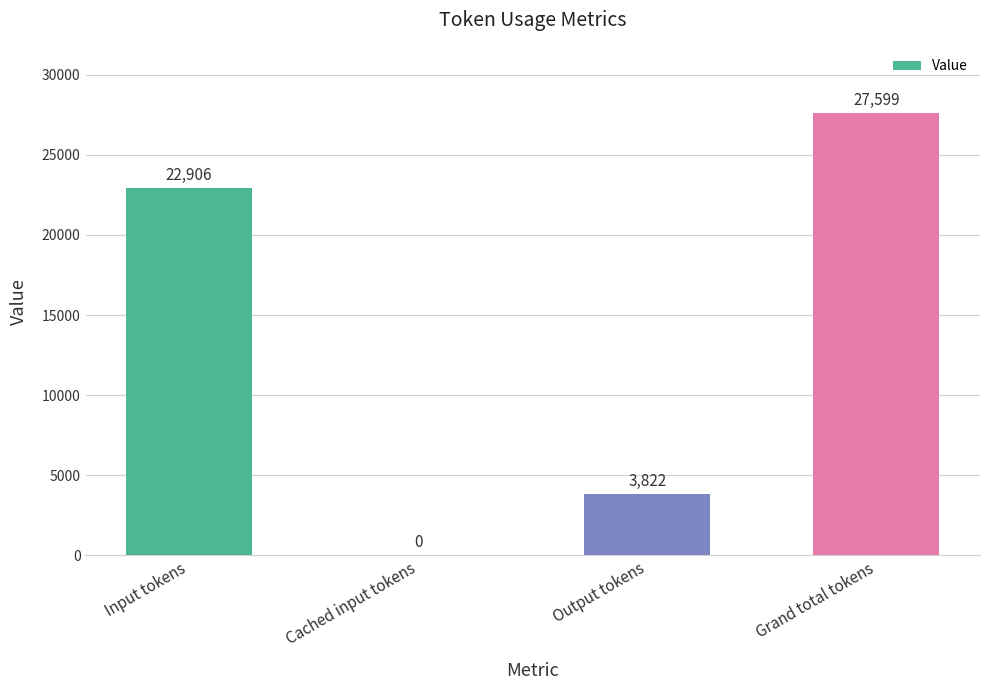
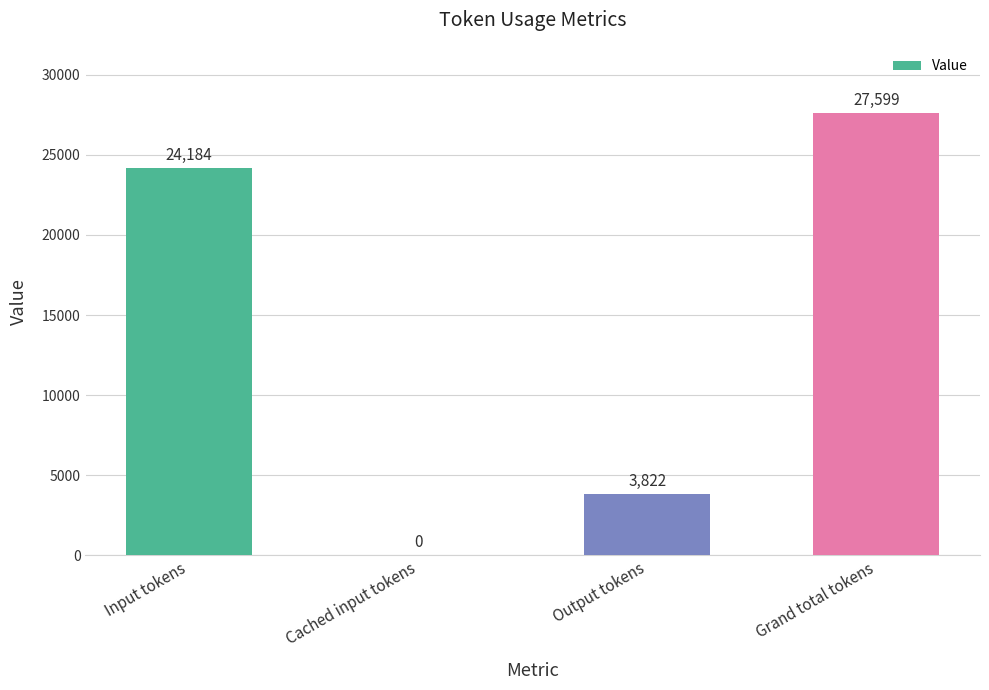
Input tokens: 22,906 -> 24,184
